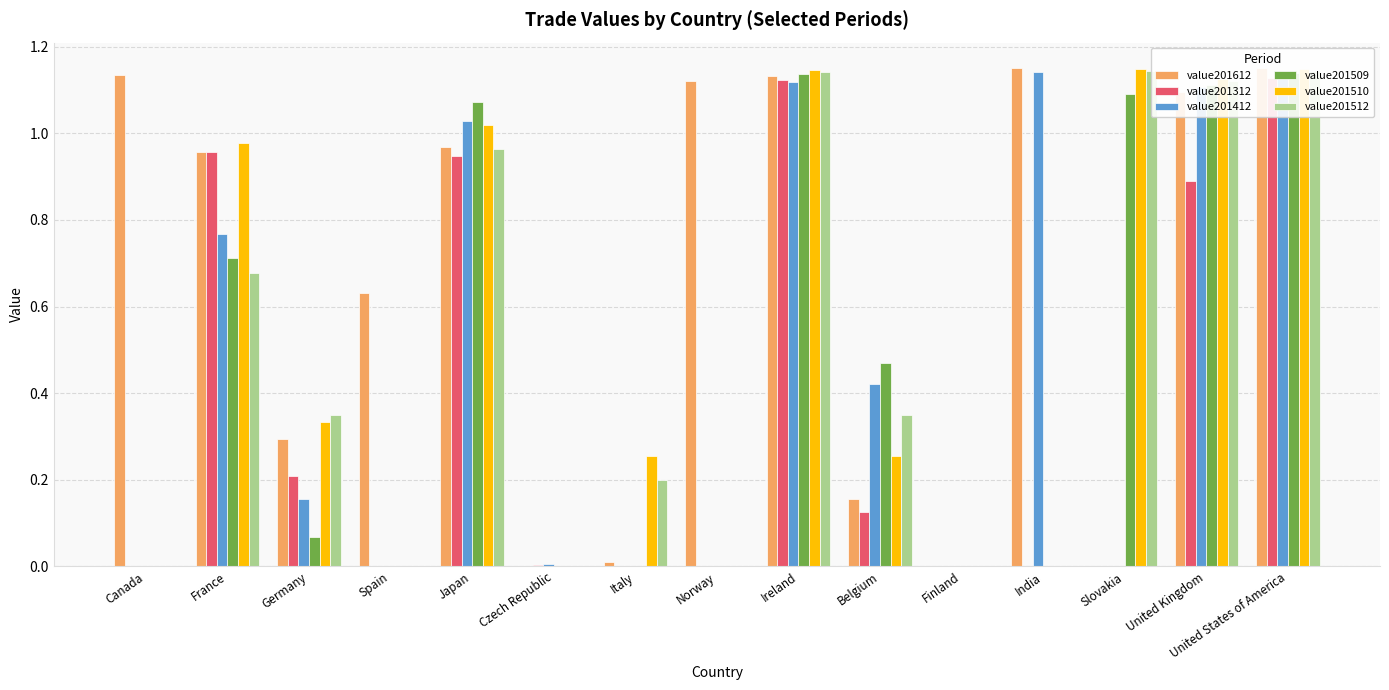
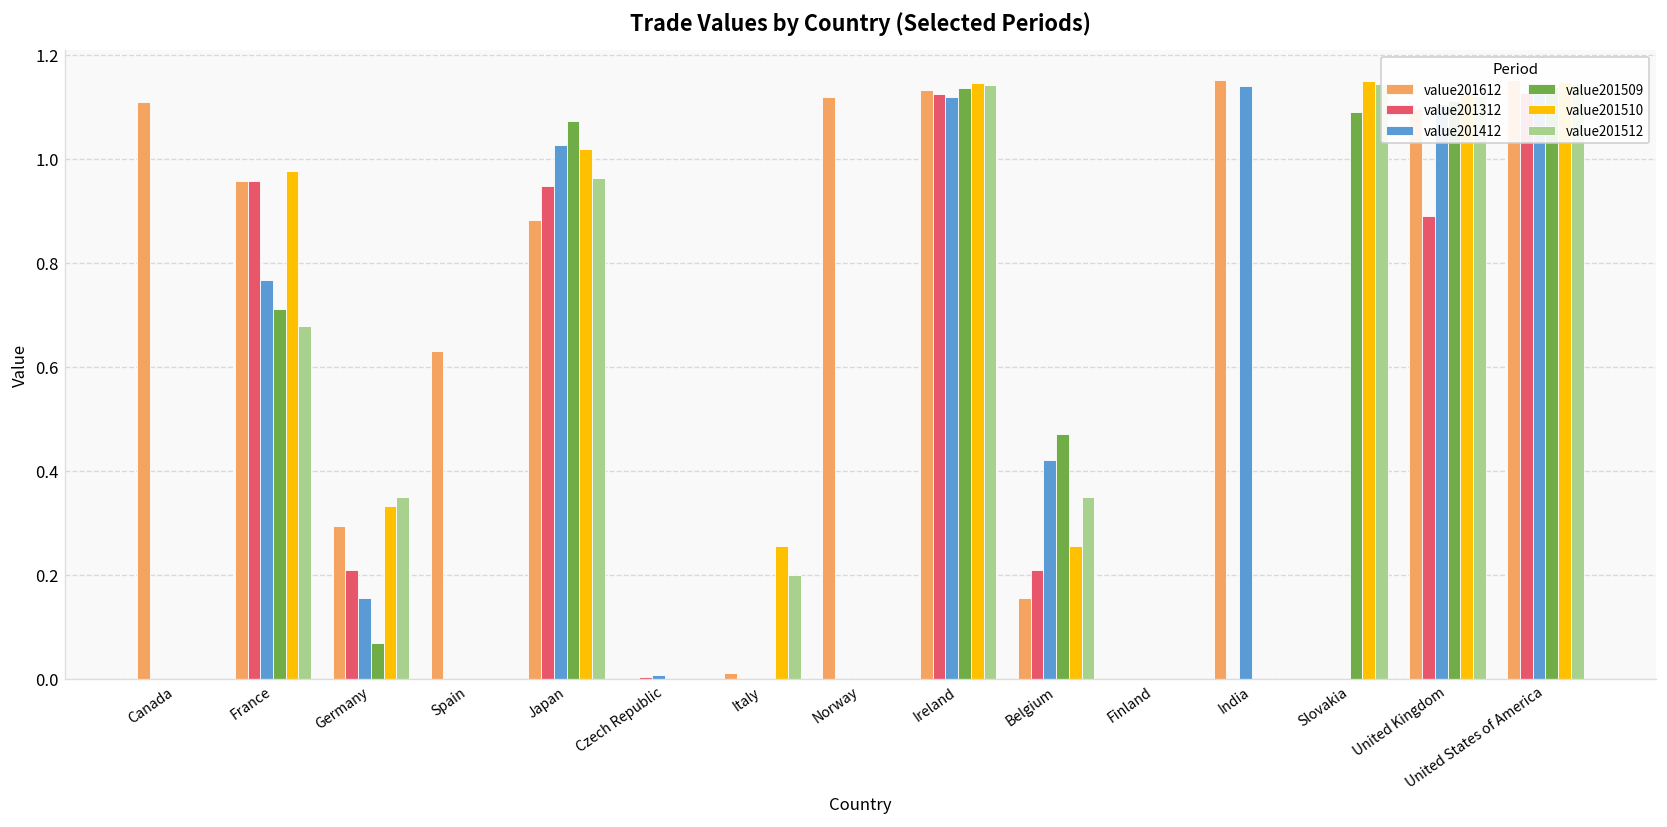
value201612, Canada: 1.13 -> 1.11
value201612, Japan: 0.97 -> 0.88
value201312, Belgium: 0.13 -> 0.21
